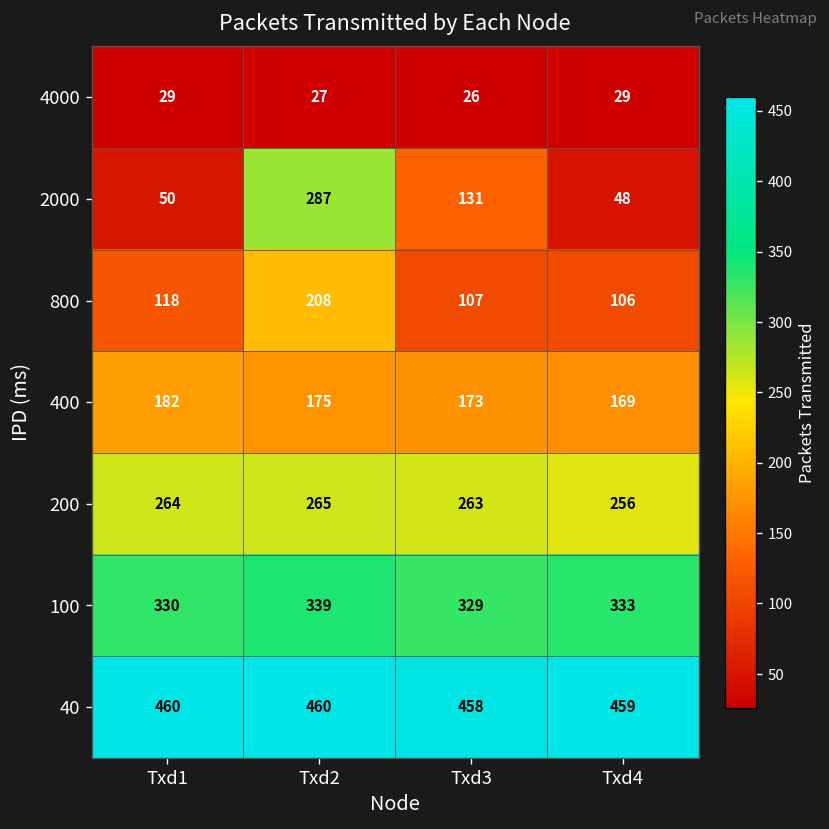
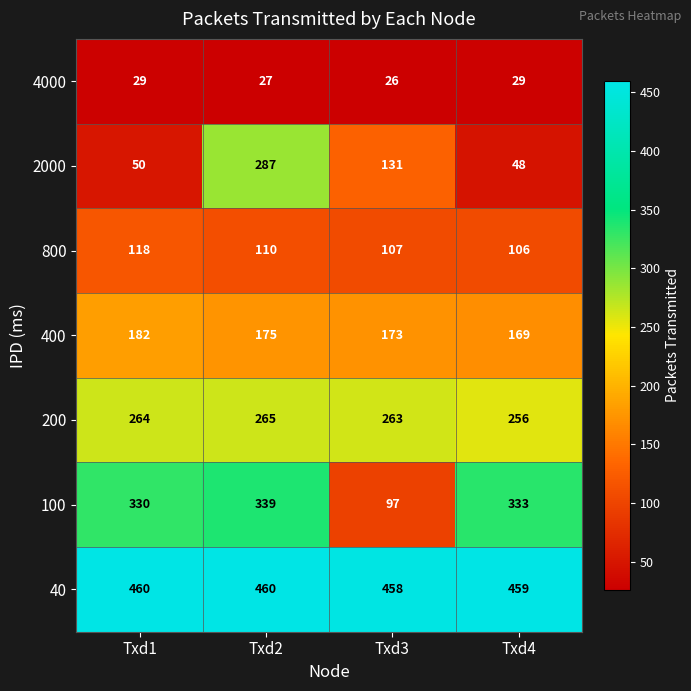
800, Txd2: 208 -> 110
100, Txd3: 329 -> 97
